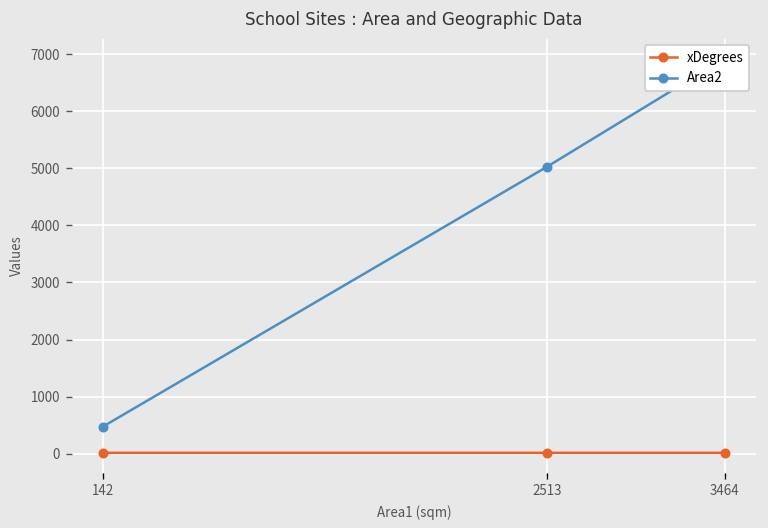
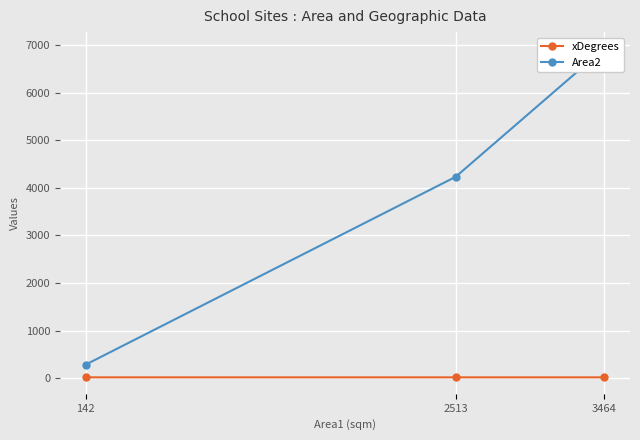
Area2, 142: 500 -> 300
Area2, 2513: 5000 -> 4200
